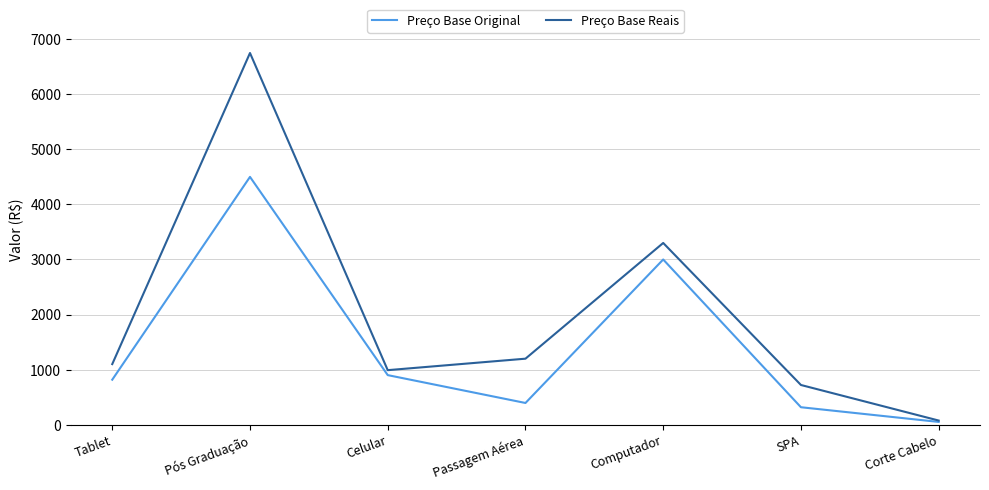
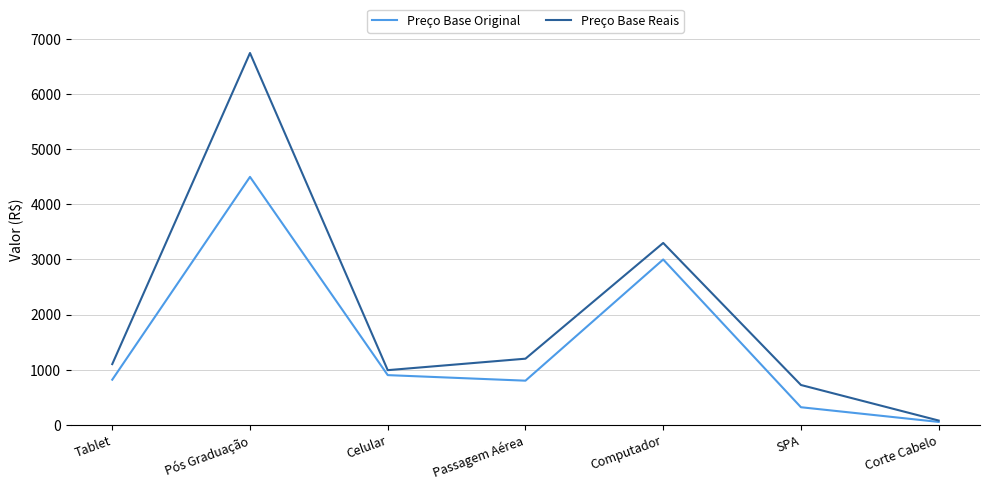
Preço Base Original, Passagem Aérea: 400 -> 800
